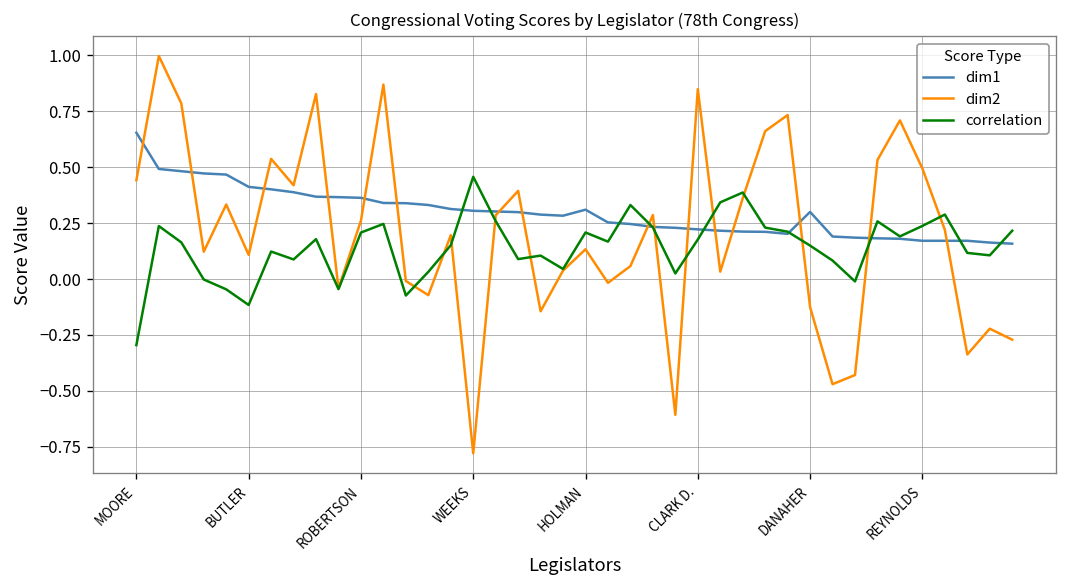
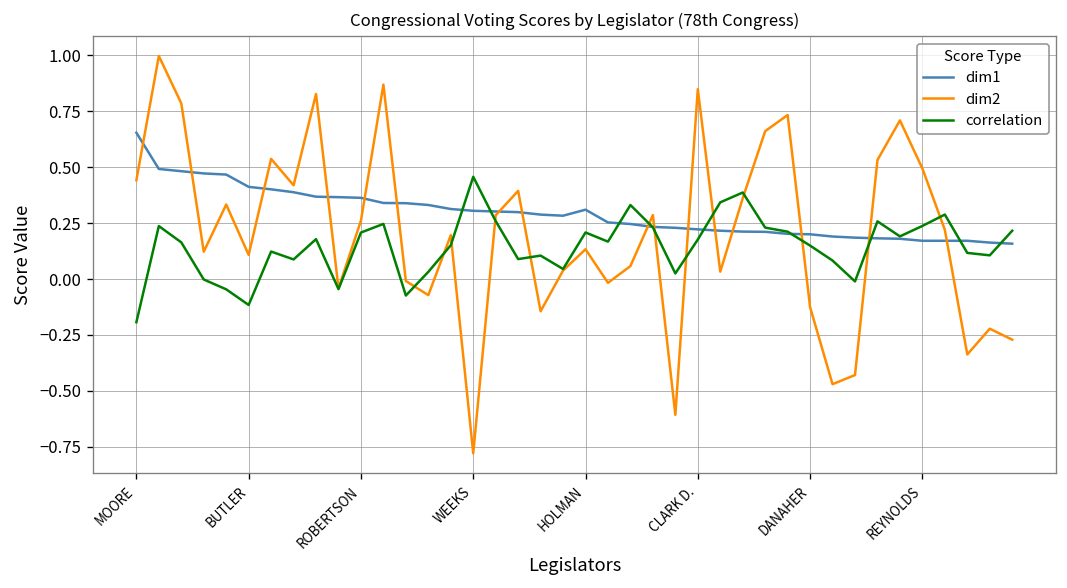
correlation, MOORE: -0.30 -> -0.19
dim1, DANAHER: 0.3 -> 0.2
